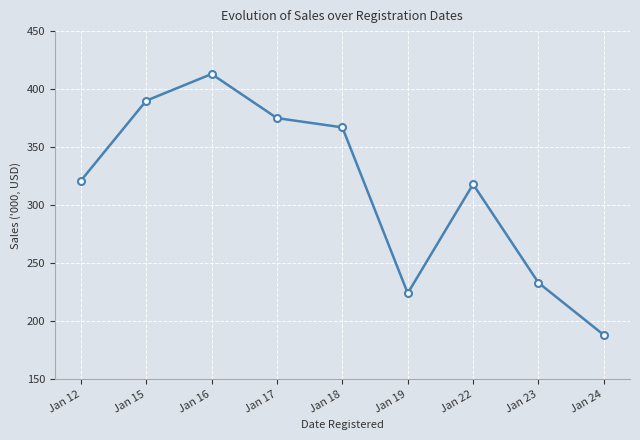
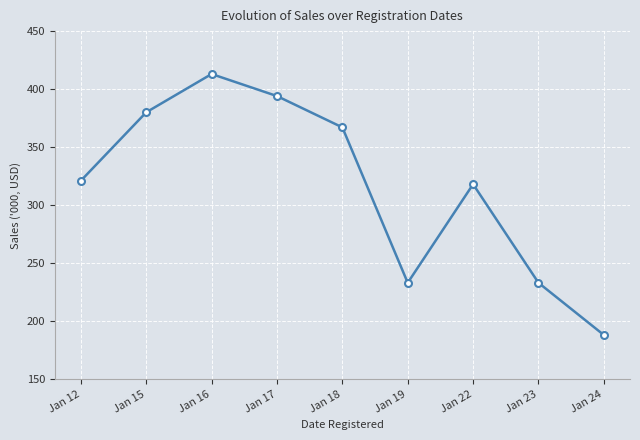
Jan 15: 390 -> 380
Jan 17: 375 -> 394
Jan 19: 224 -> 233
